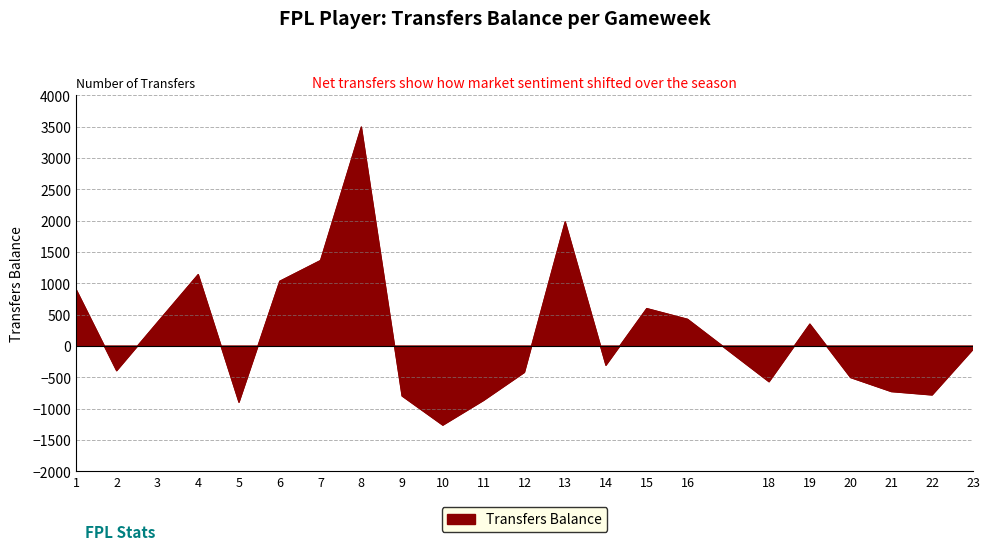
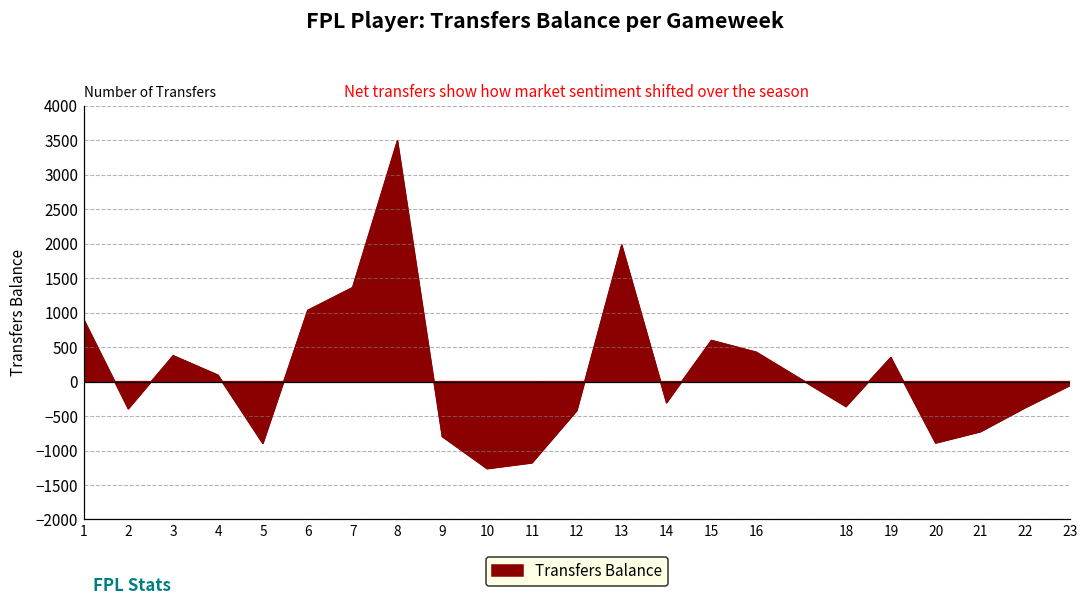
4: 1100 -> 100
11: -900 -> -1200
18: -600 -> -400
20: -500 -> -900
22: -800 -> -400
